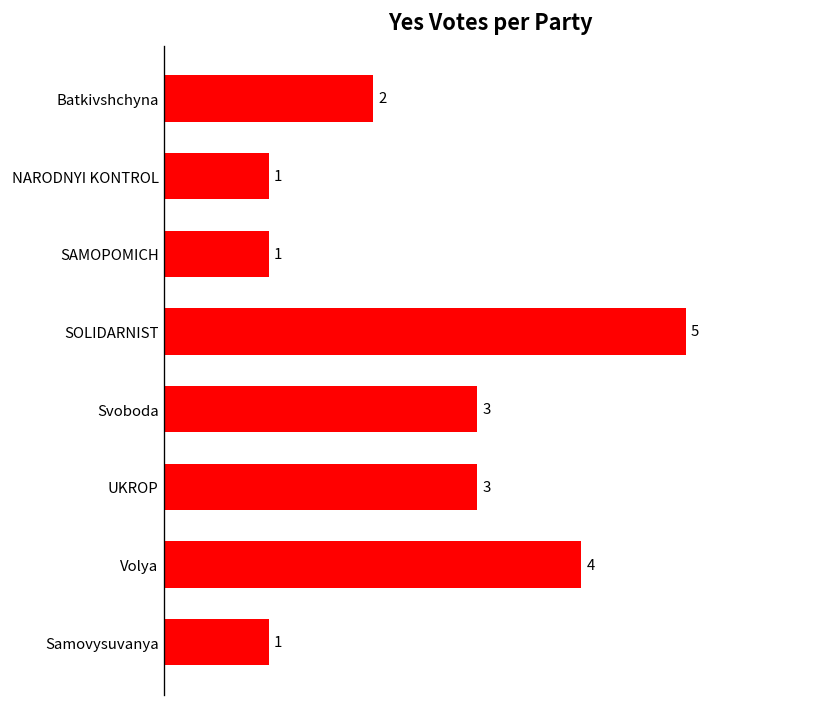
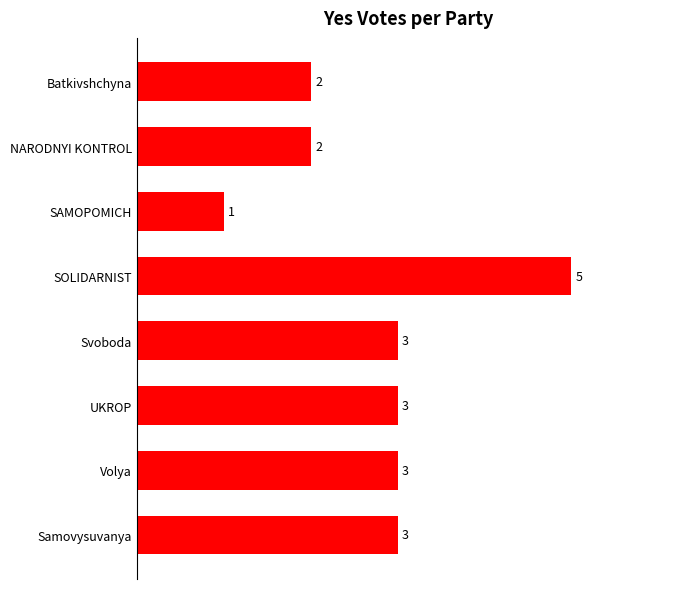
NARODNYI KONTROL: 1 -> 2
Volya: 4 -> 3
Samovysuvanya: 1 -> 3
